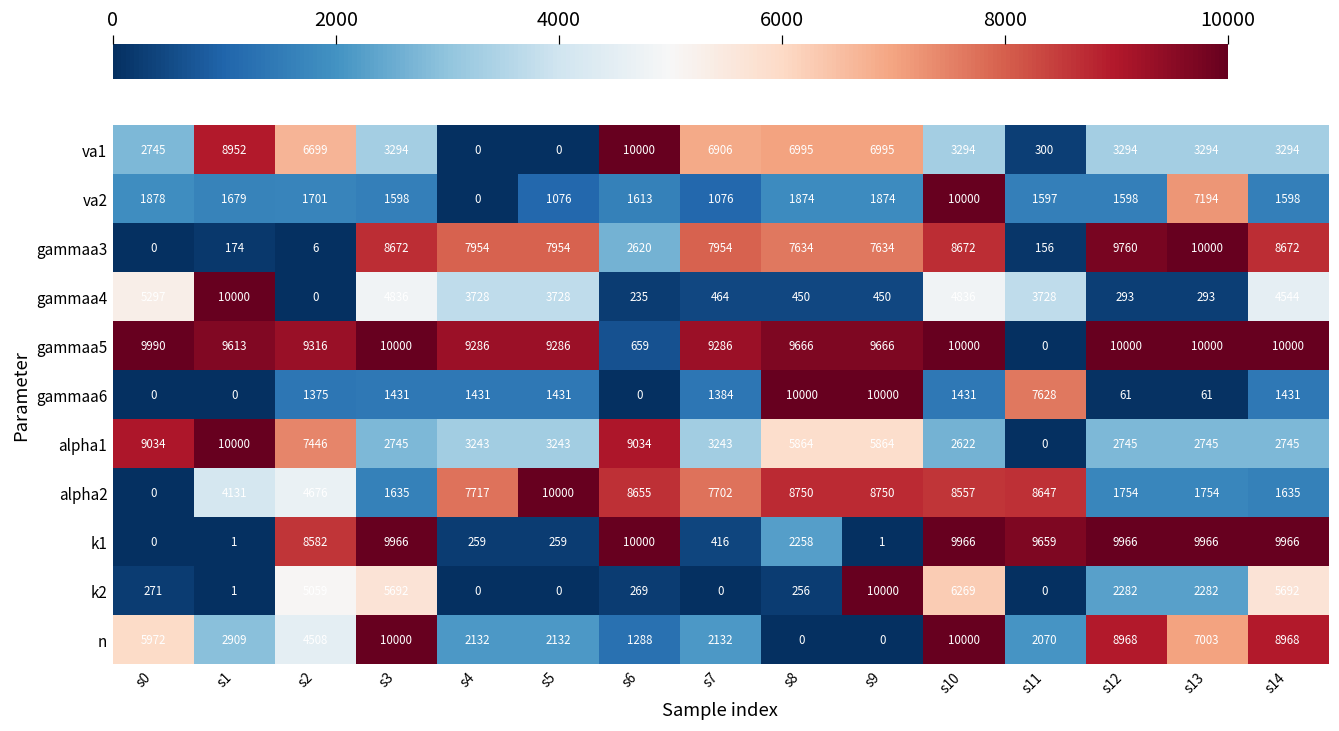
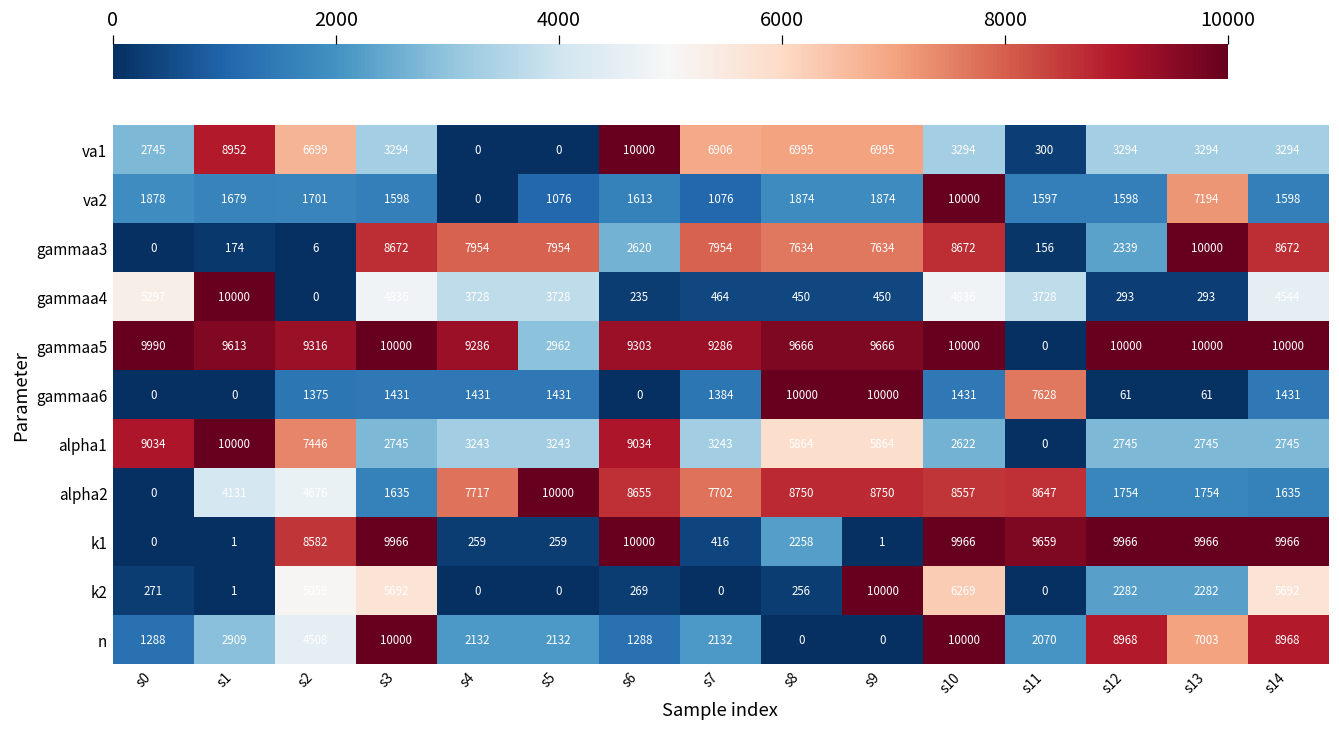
gammaa3, s12: 9760 -> 2339
gammaa5, s5: 9286 -> 2962
gammaa5, s6: 659 -> 9303
n, s0: 5972 -> 1288
